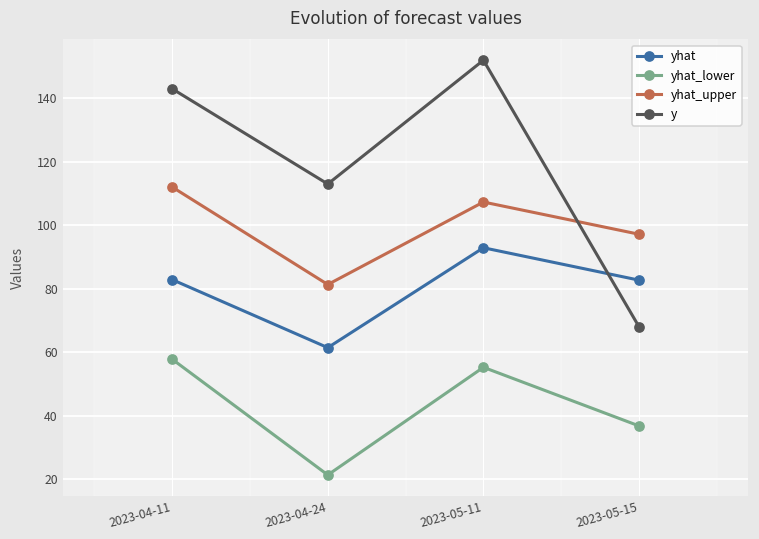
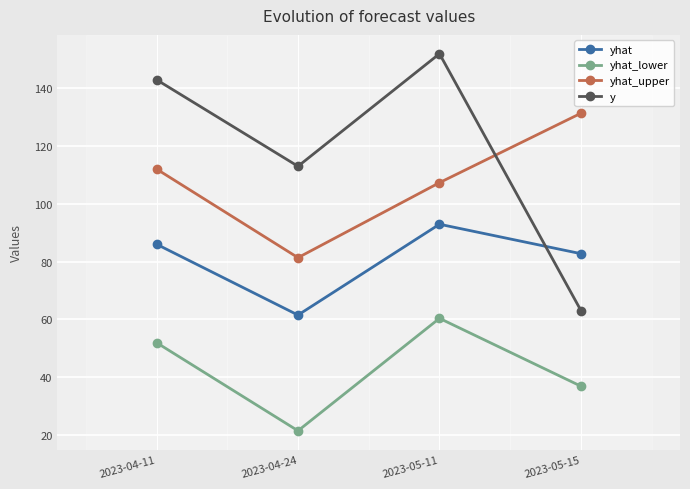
yhat, 2023-04-11: 83 -> 86
yhat_lower, 2023-04-11: 58 -> 52
yhat_lower, 2023-05-11: 55 -> 60
yhat_upper, 2023-05-15: 97 -> 131
y, 2023-05-15: 68 -> 63
